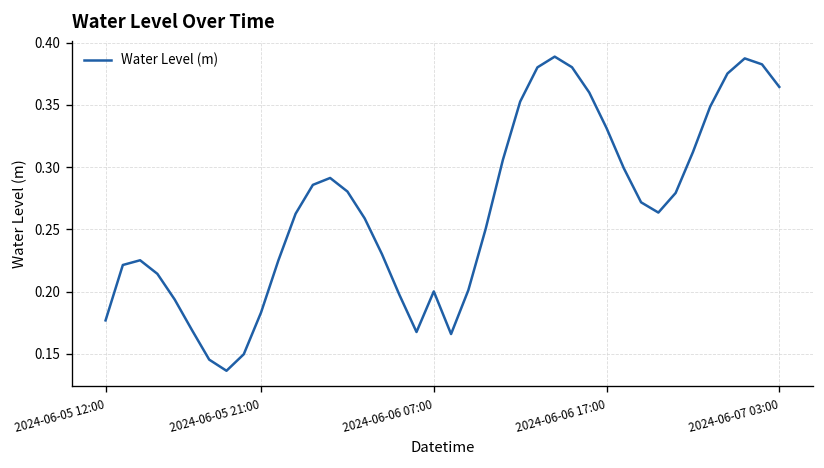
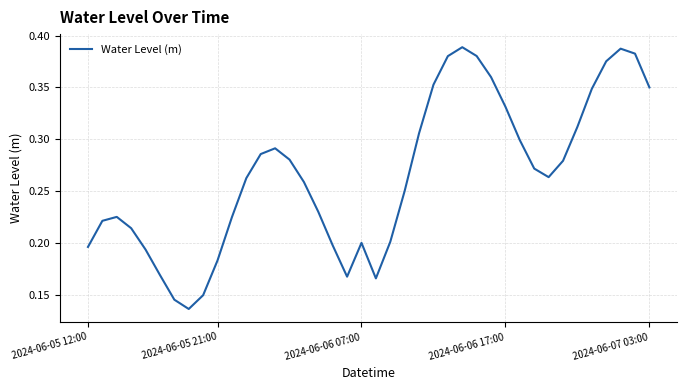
2024-06-05 12:00: 0.177 -> 0.196
2024-06-07 03:00: 0.364 -> 0.350
